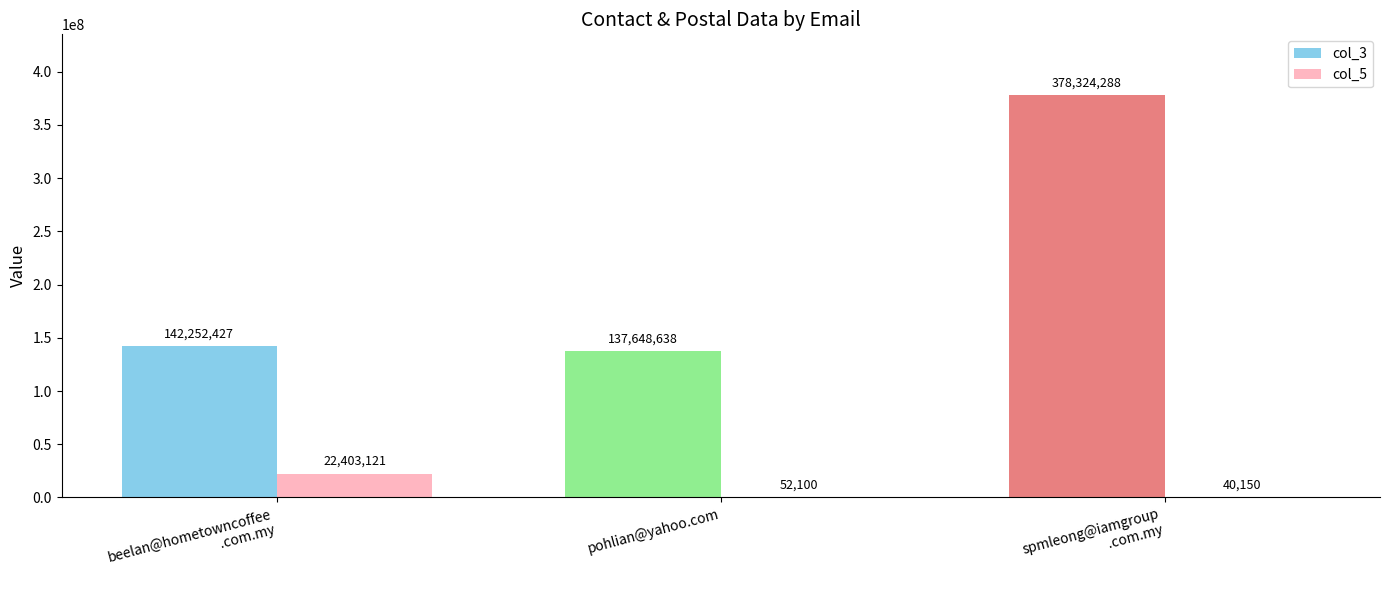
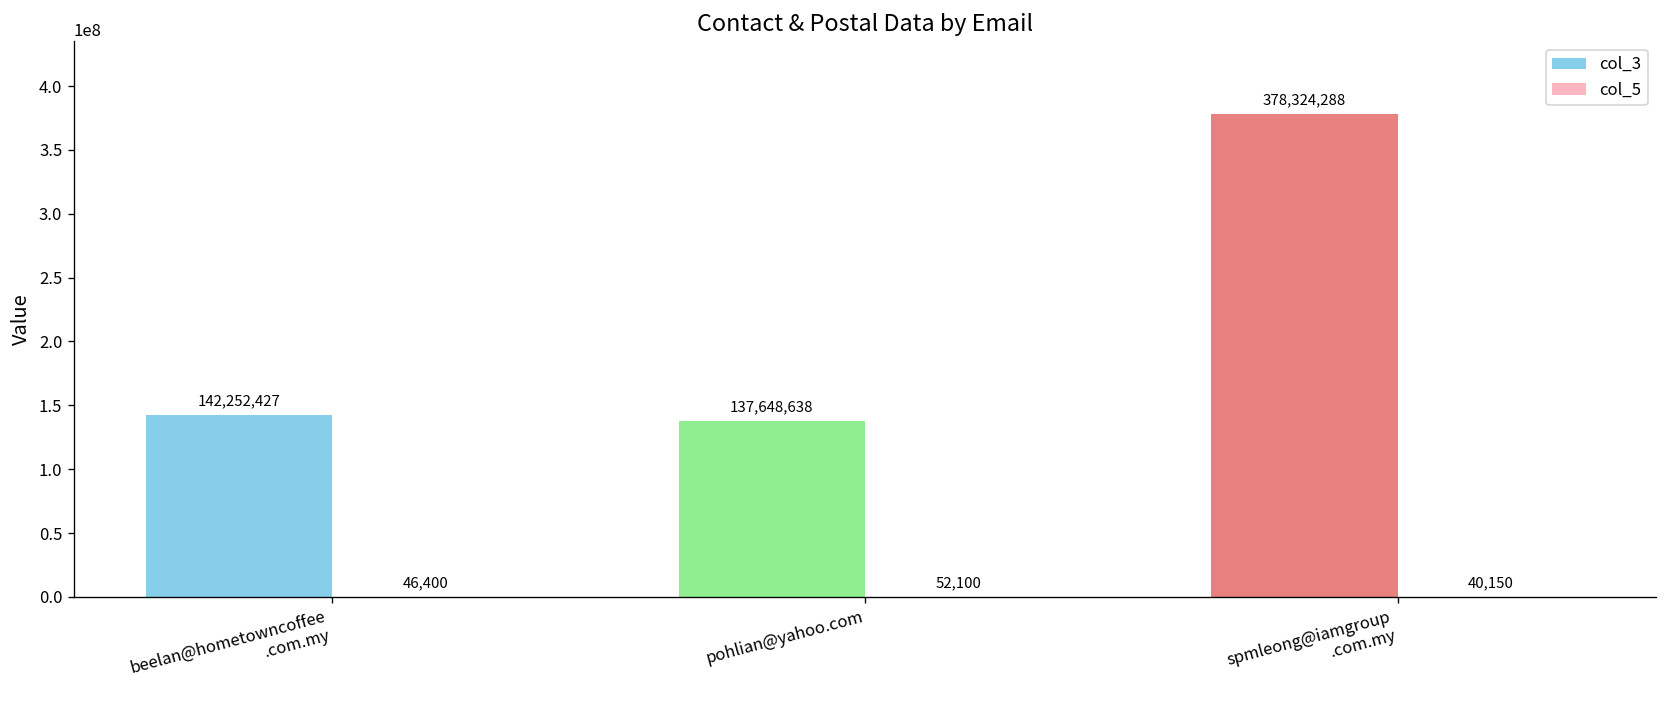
col_5, beelan@hometowncoffee .com.my: 22,403,121 -> 46,400
